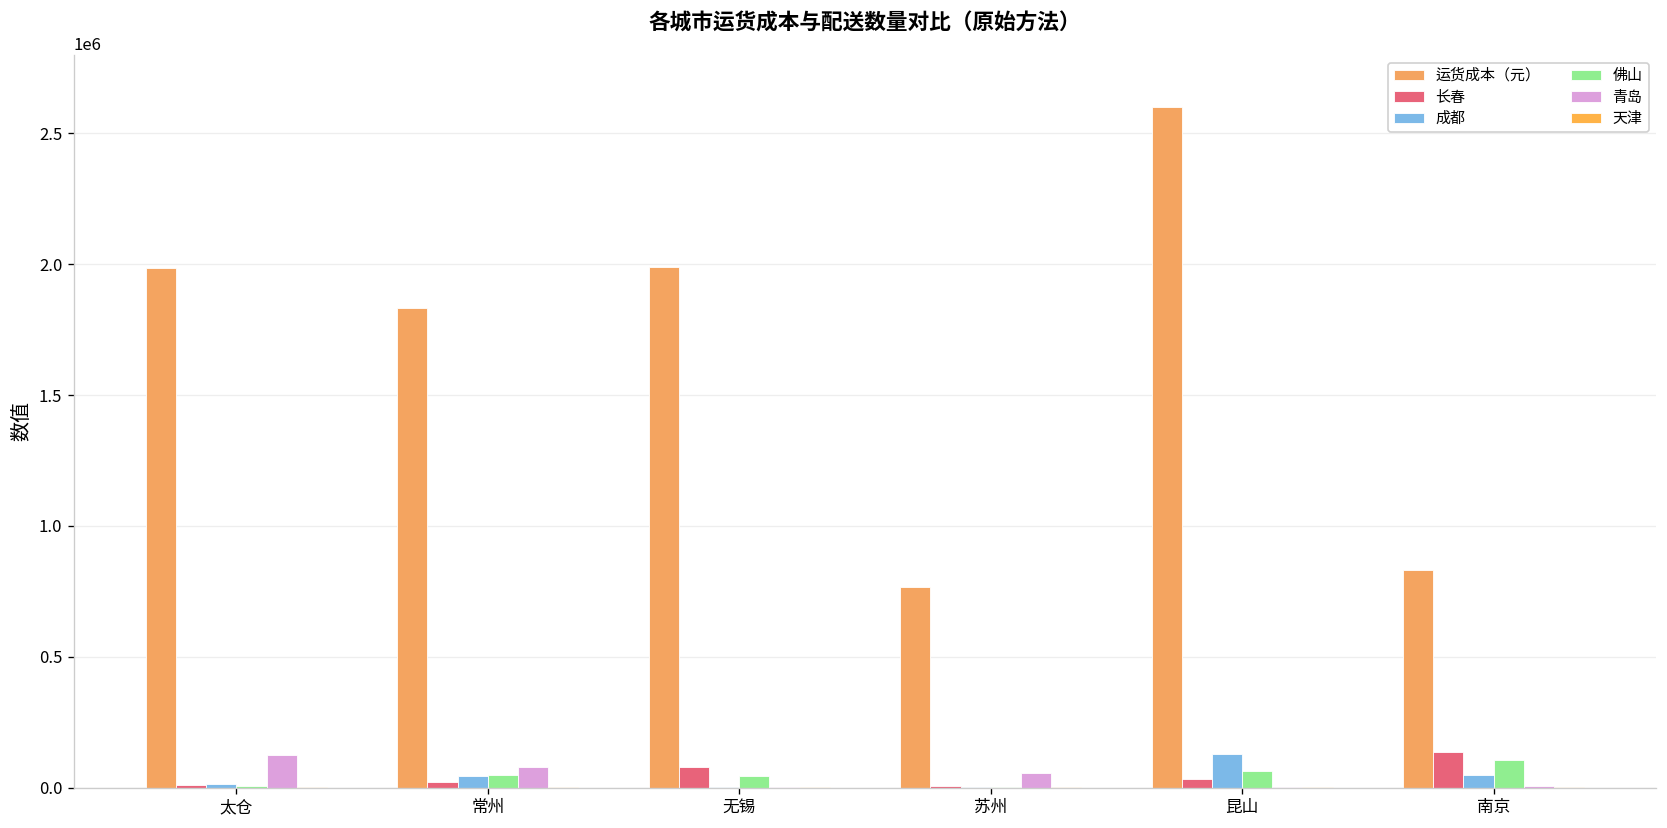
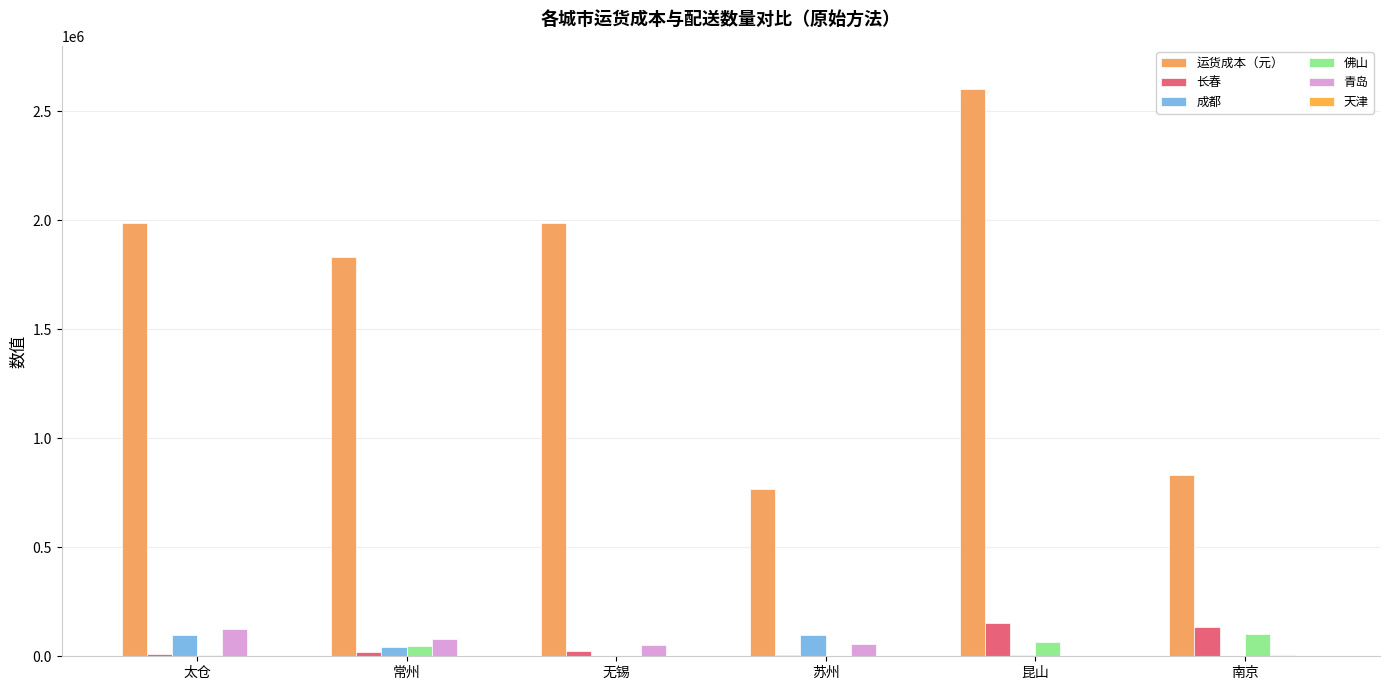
成都, 太仓: 10000 -> 100000
长春, 无锡: 80000 -> 20000
佛山, 无锡: 40000 -> 0
青岛, 无锡: 0 -> 50000
成都, 苏州: 0 -> 100000
长春, 昆山: 30000 -> 150000
成都, 昆山: 130000 -> 0
成都, 南京: 50000 -> 0
